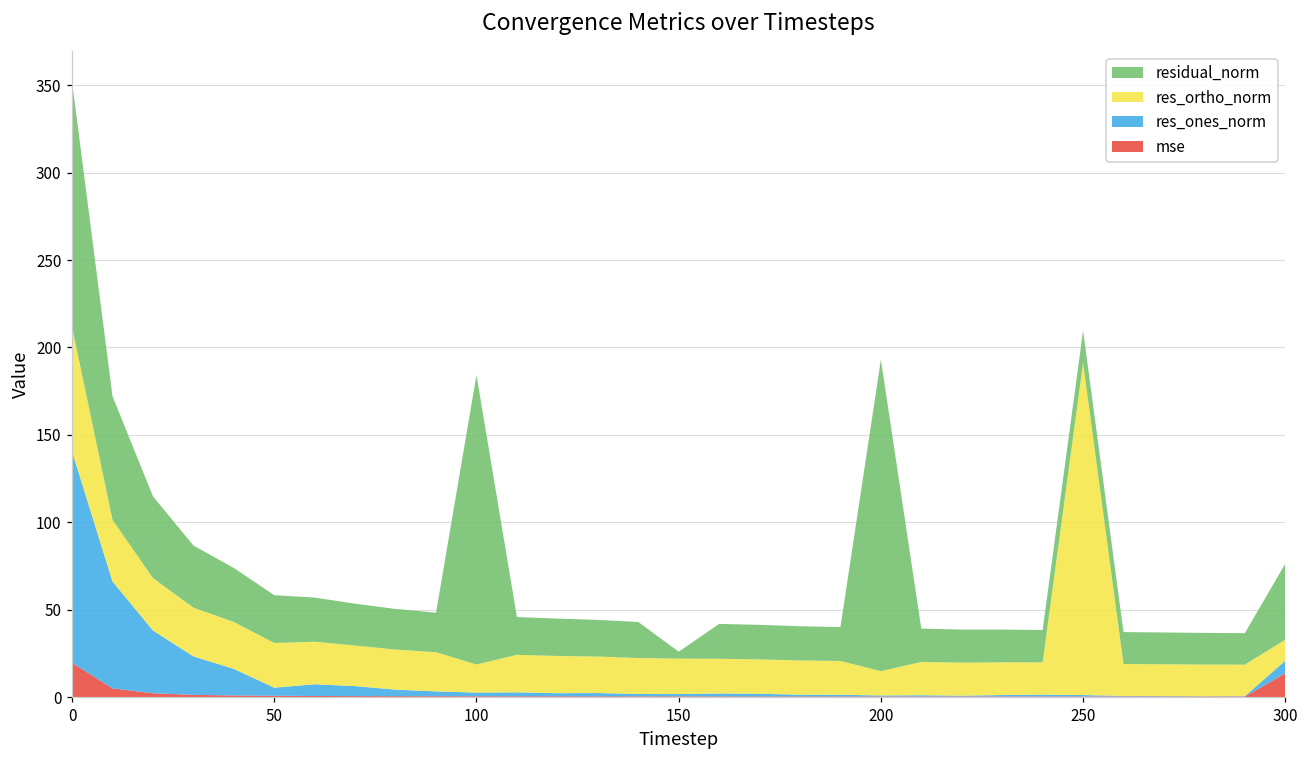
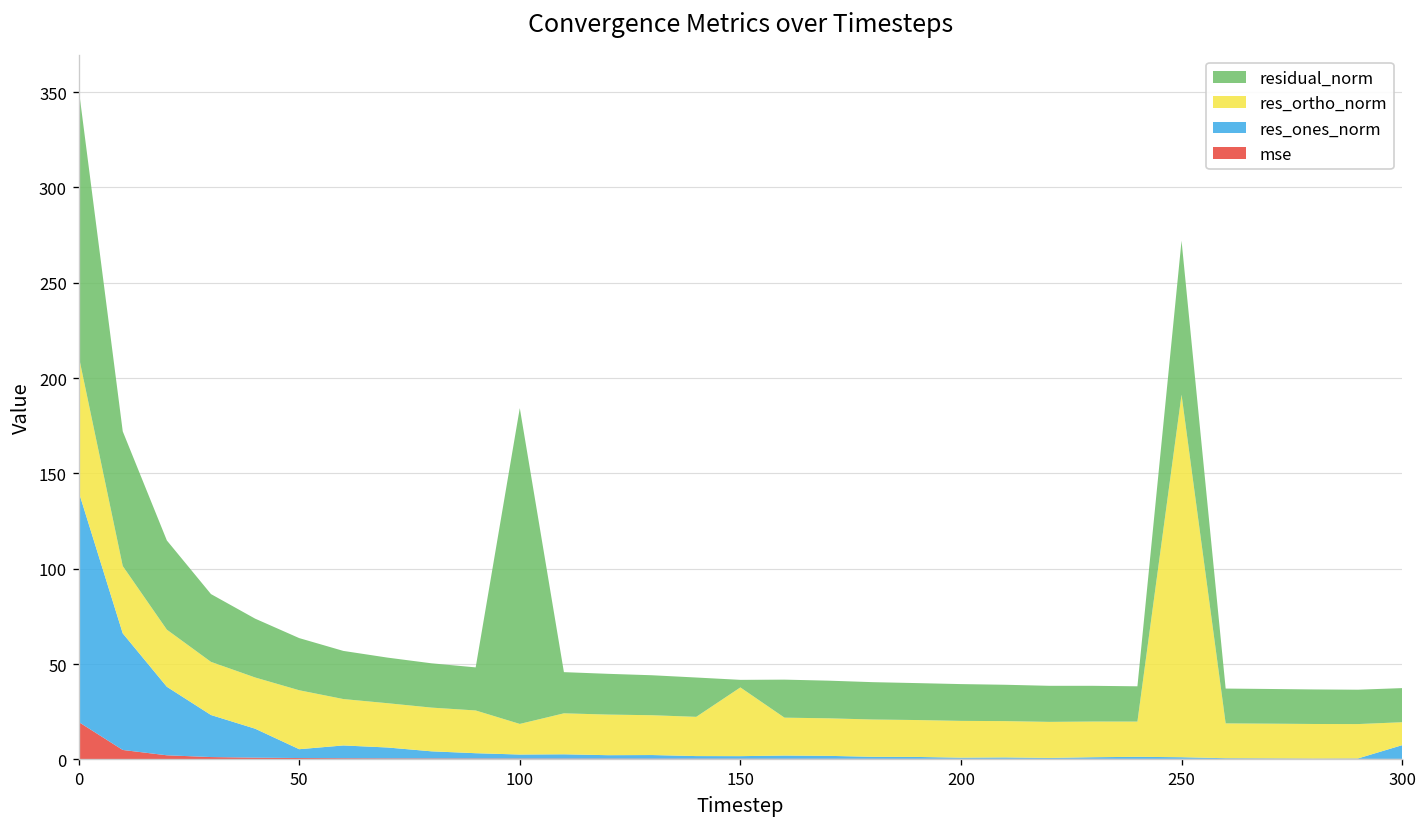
res_ortho_norm, 50: 26 -> 31
res_ortho_norm, 150: 20 -> 36
res_ortho_norm, 200: 14 -> 19
residual_norm, 200: 178 -> 19
residual_norm, 250: 18 -> 81
mse, 300: 14 -> 0
residual_norm, 300: 44 -> 18
